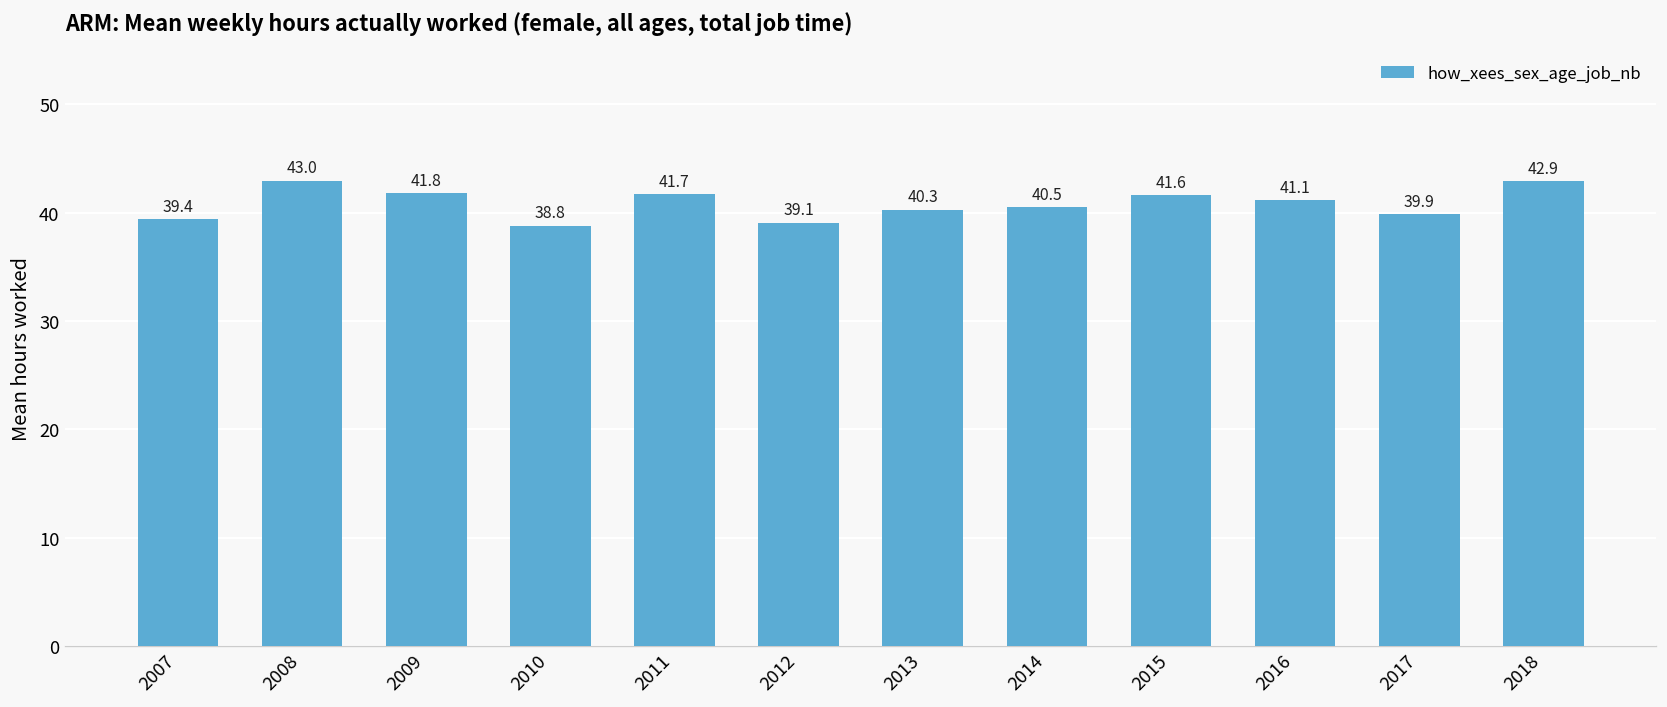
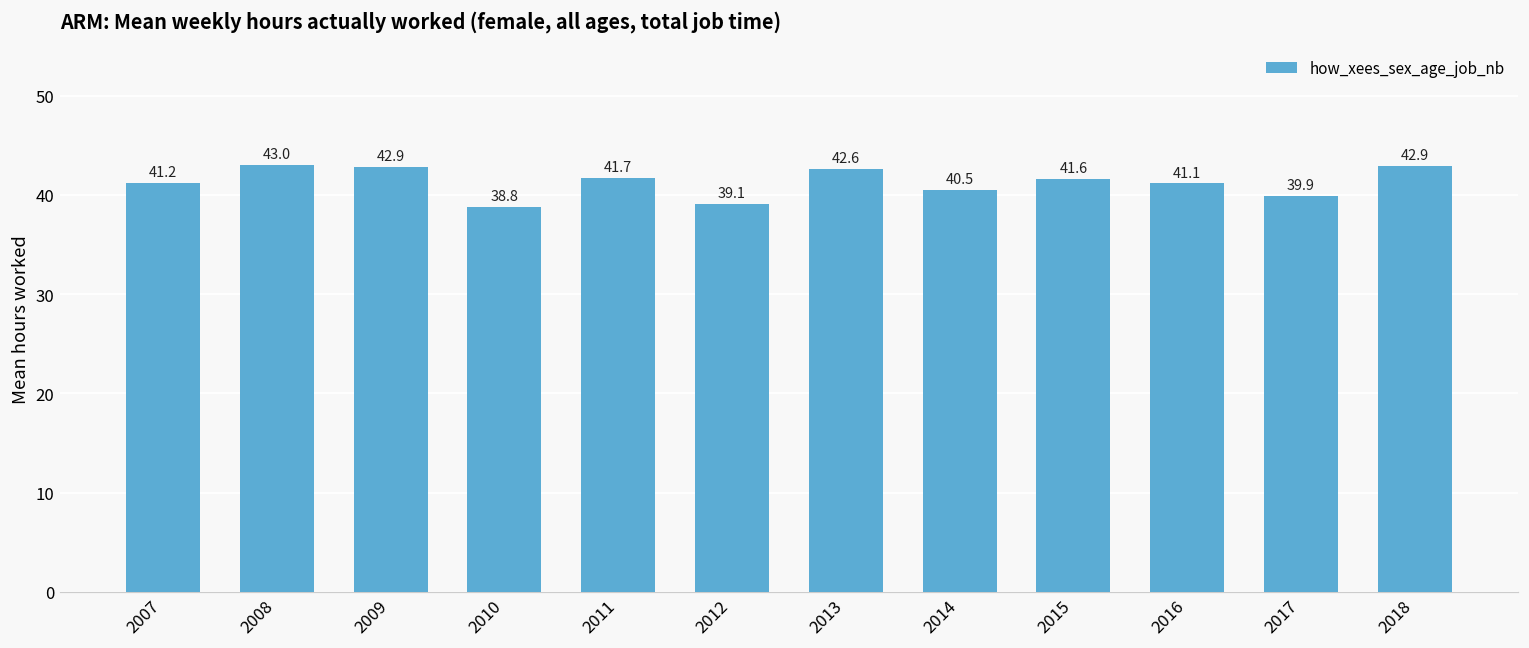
2007: 39.4 -> 41.2
2009: 41.8 -> 42.9
2013: 40.3 -> 42.6
